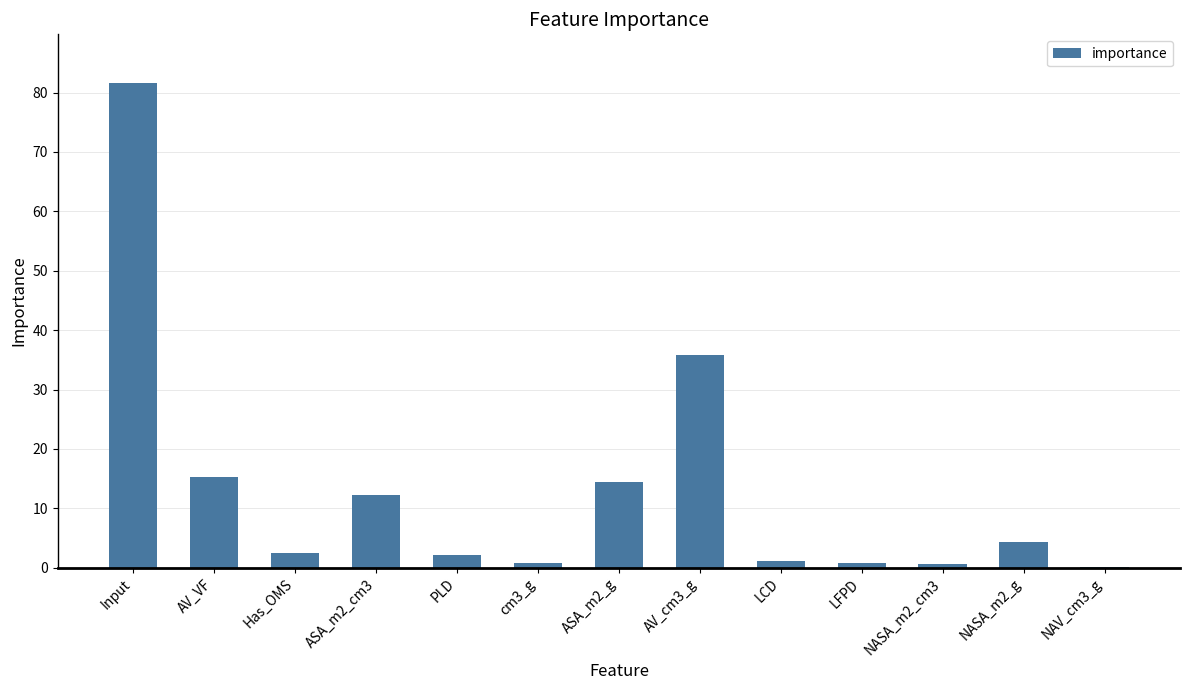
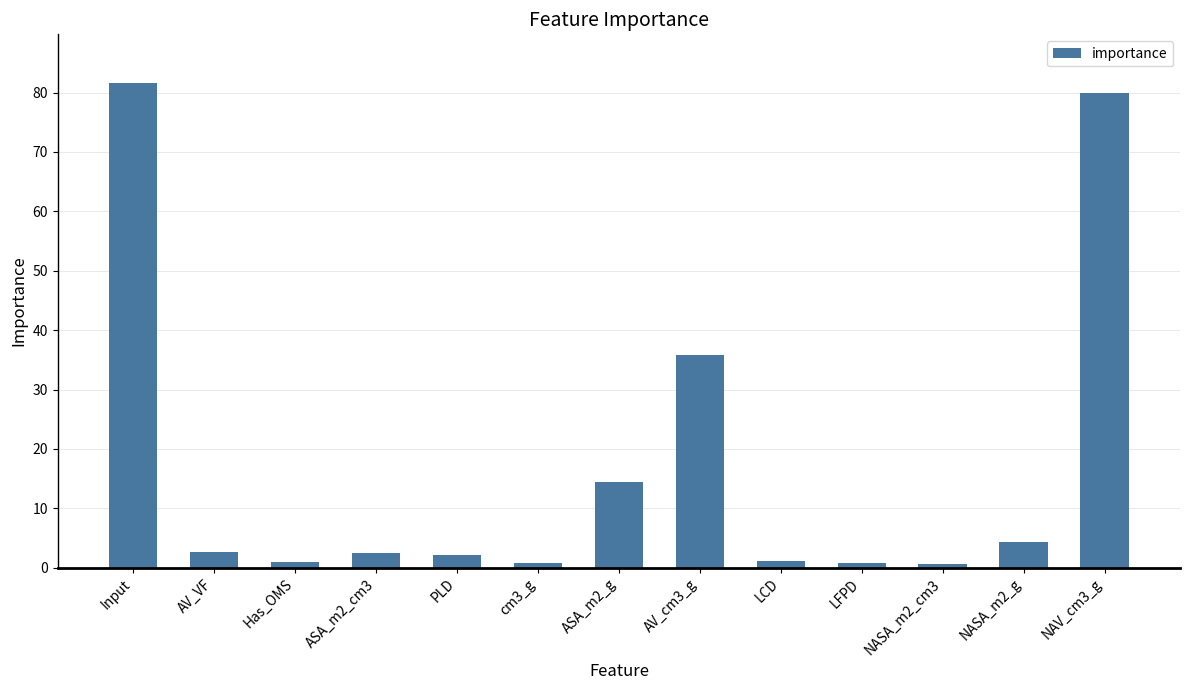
AV_VF: 15 -> 3
Has_OMS: 3 -> 1
ASA_m2_cm3: 12 -> 3
NAV_cm3_g: 0 -> 80
